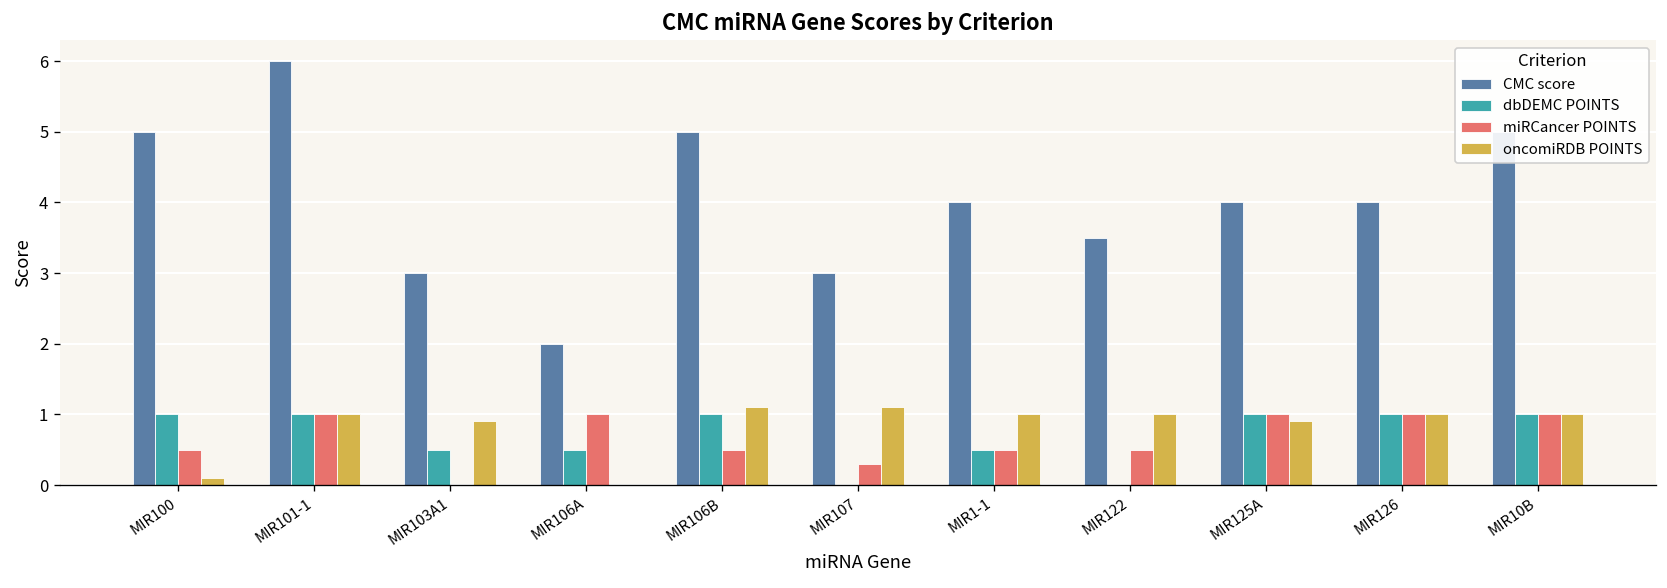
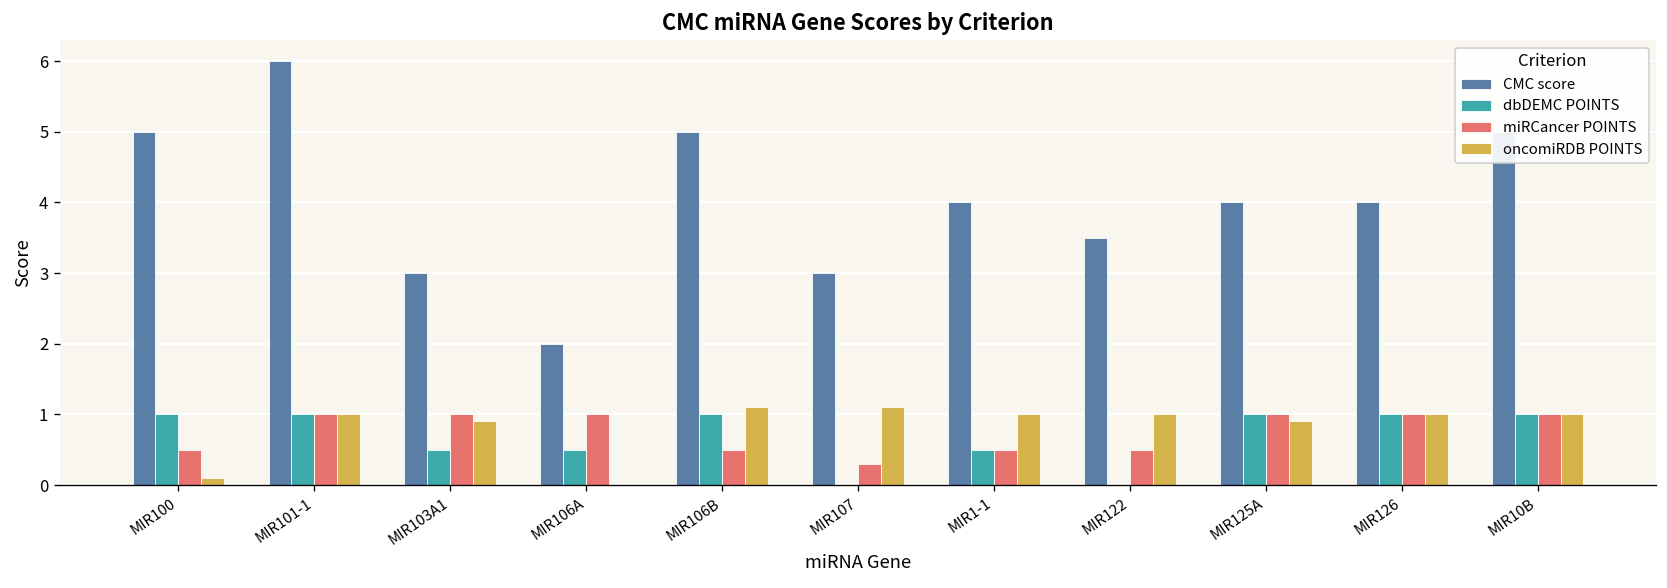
miRCancer POINTS, MIR103A1: 0 -> 1
